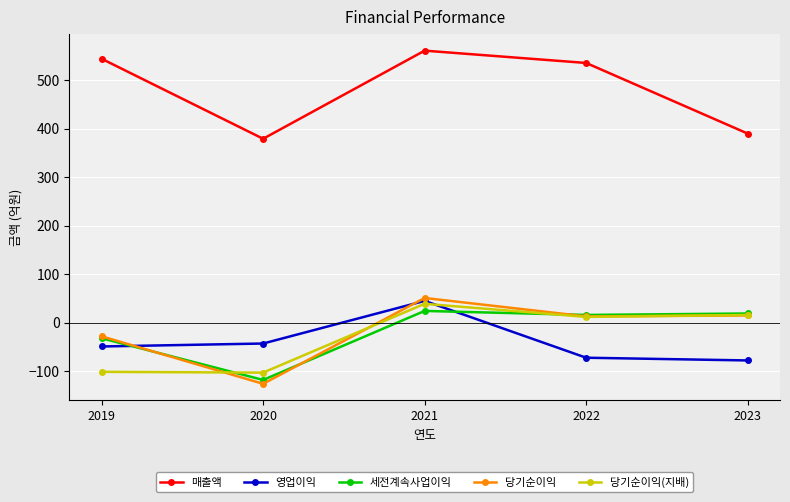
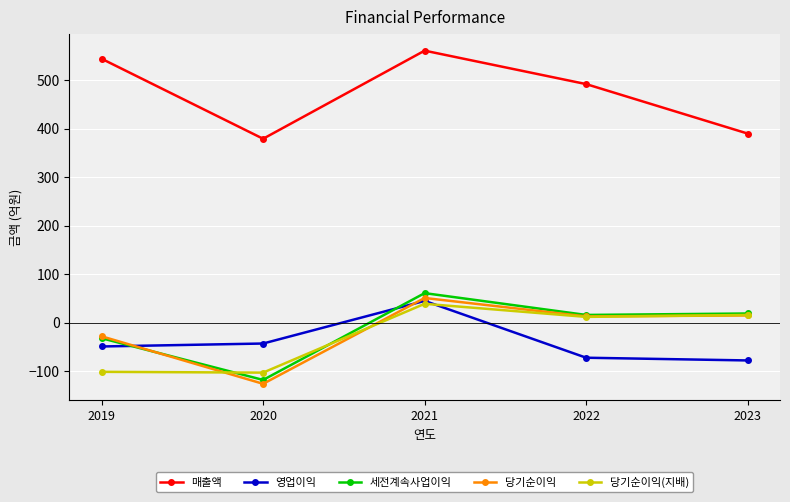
세전계속사업이익, 2021: 20 -> 60
매출액, 2022: 540 -> 490
